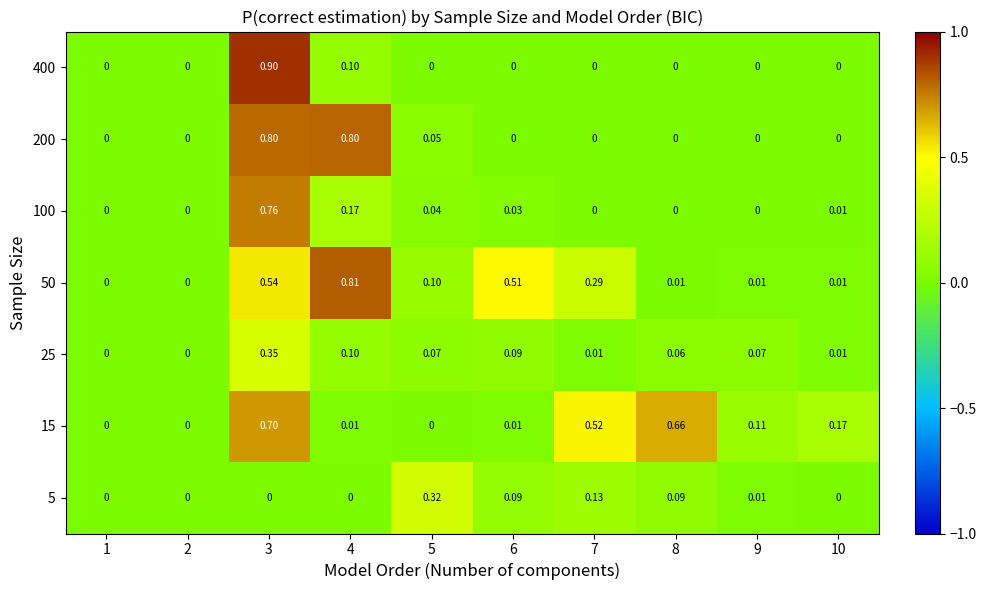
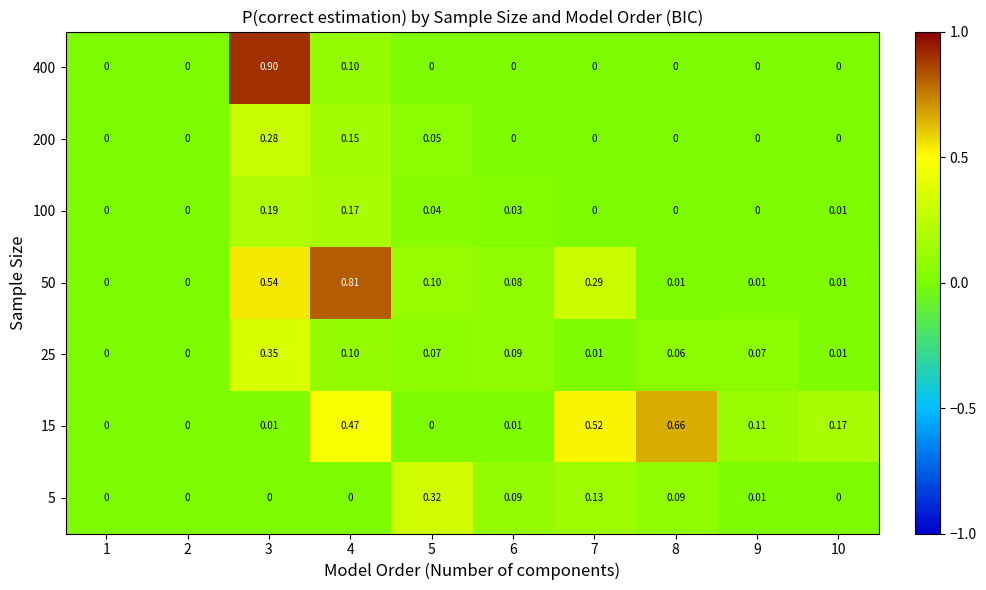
200, 3: 0.80 -> 0.28
200, 4: 0.80 -> 0.15
100, 3: 0.76 -> 0.19
50, 6: 0.51 -> 0.08
15, 3: 0.70 -> 0.01
15, 4: 0.01 -> 0.47
